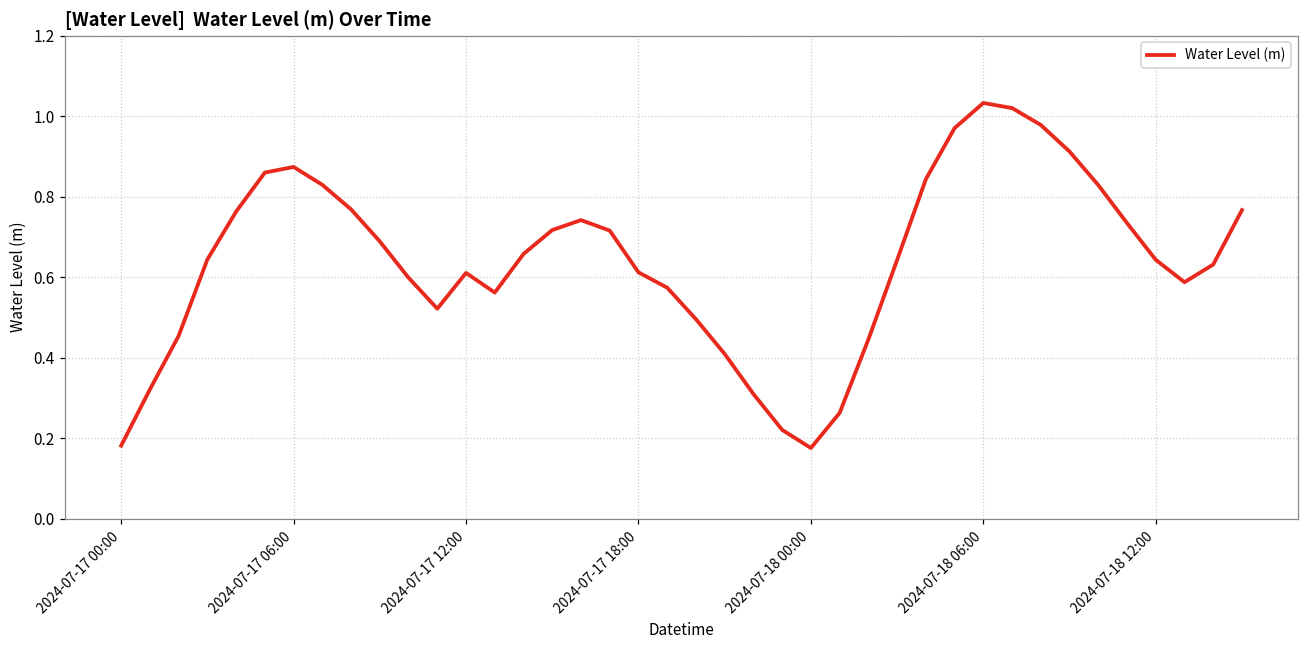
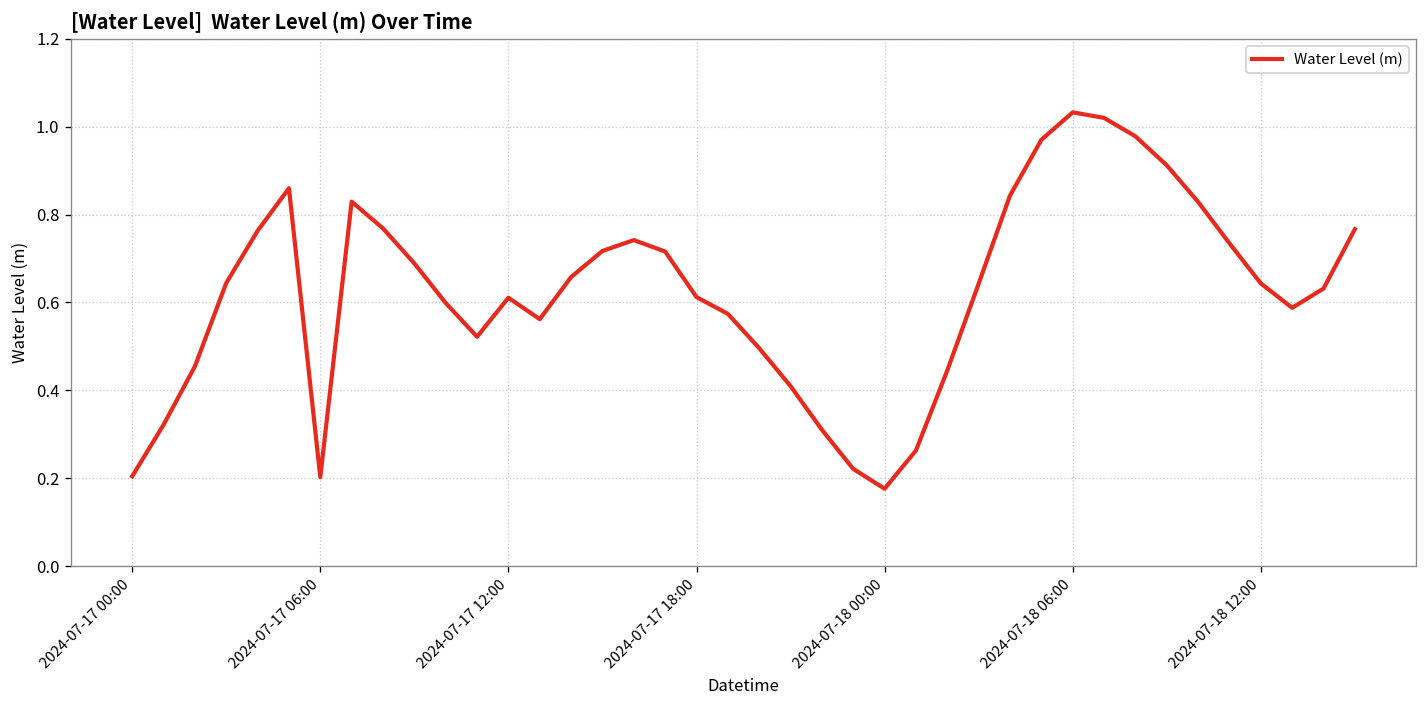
2024-07-17 00:00: 0.18 -> 0.20
2024-07-17 06:00: 0.87 -> 0.20
